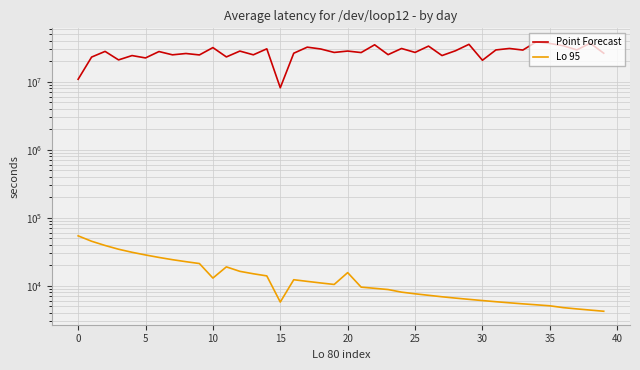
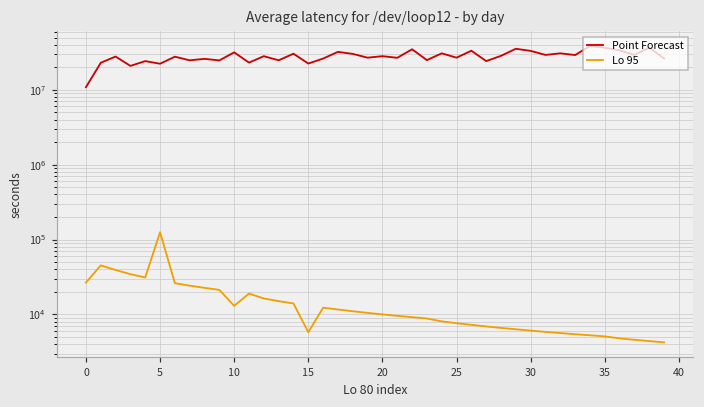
Lo 95, 0: 50000 -> 27000
Lo 95, 5: 28000 -> 130000
Point Forecast, 15: 8000000 -> 22000000
Lo 95, 20: 16000 -> 10000
Point Forecast, 30: 21000000 -> 30000000
